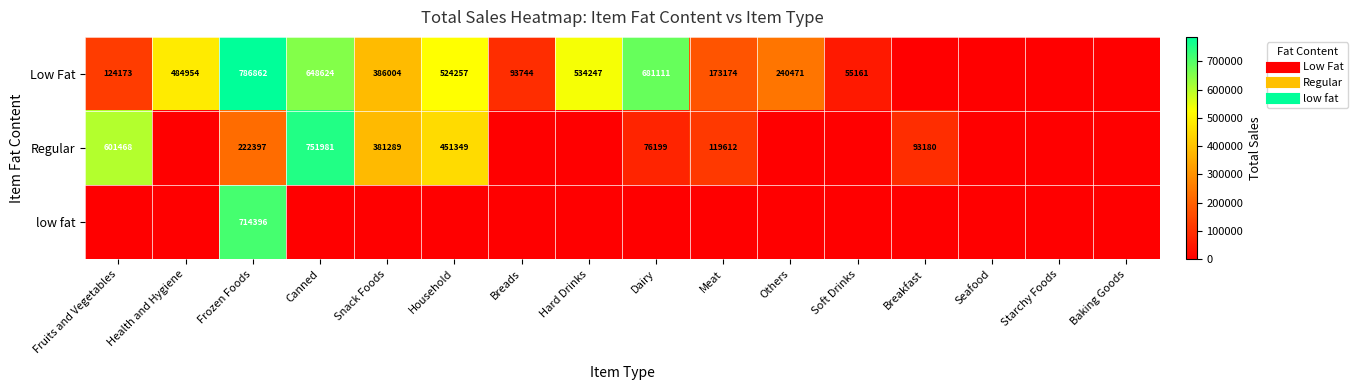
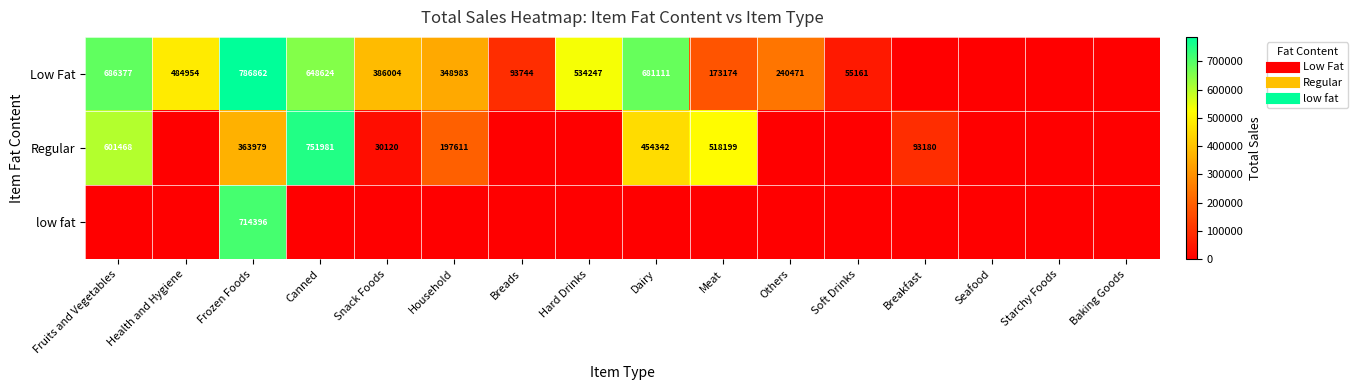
Low Fat, Fruits and Vegetables: 124173 -> 686377
Low Fat, Household: 524257 -> 348983
Regular, Frozen Foods: 222397 -> 363979
Regular, Snack Foods: 381289 -> 30120
Regular, Household: 451349 -> 197611
Regular, Dairy: 76199 -> 454342
Regular, Meat: 119612 -> 518199
